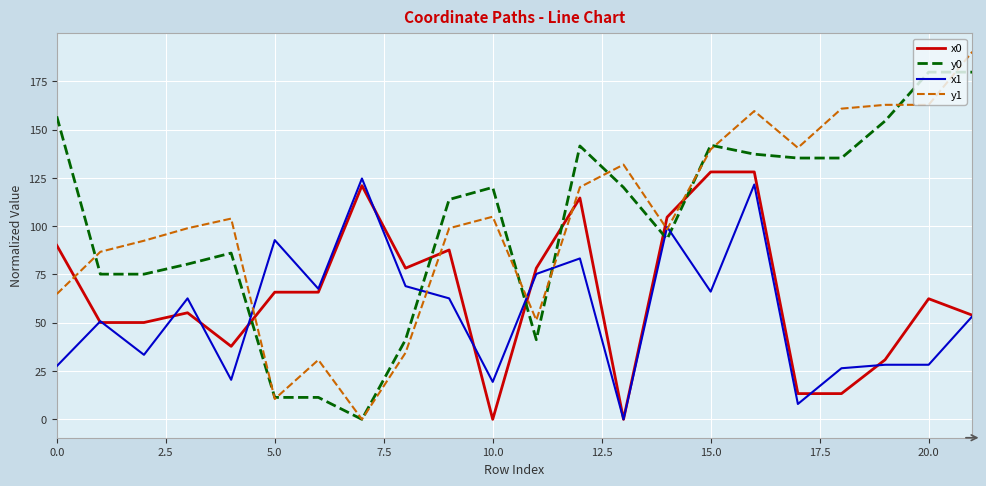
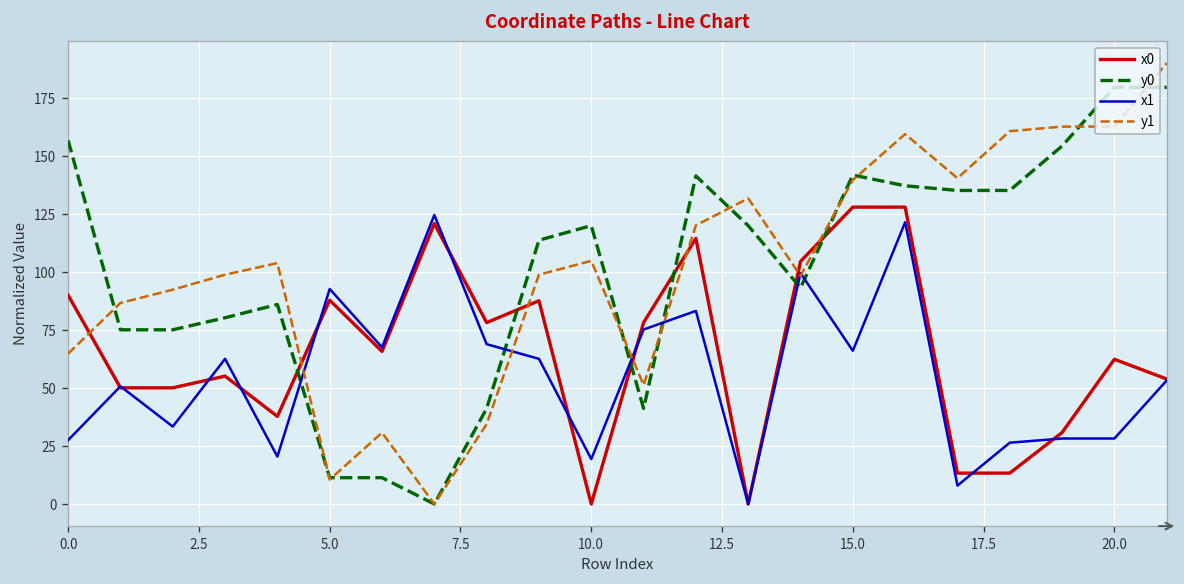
x0, 5.0: 66 -> 88
